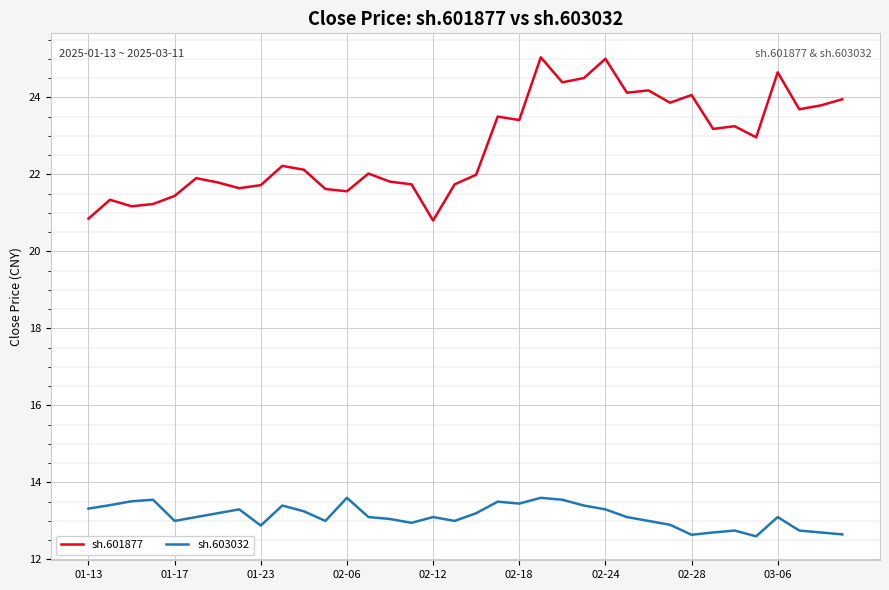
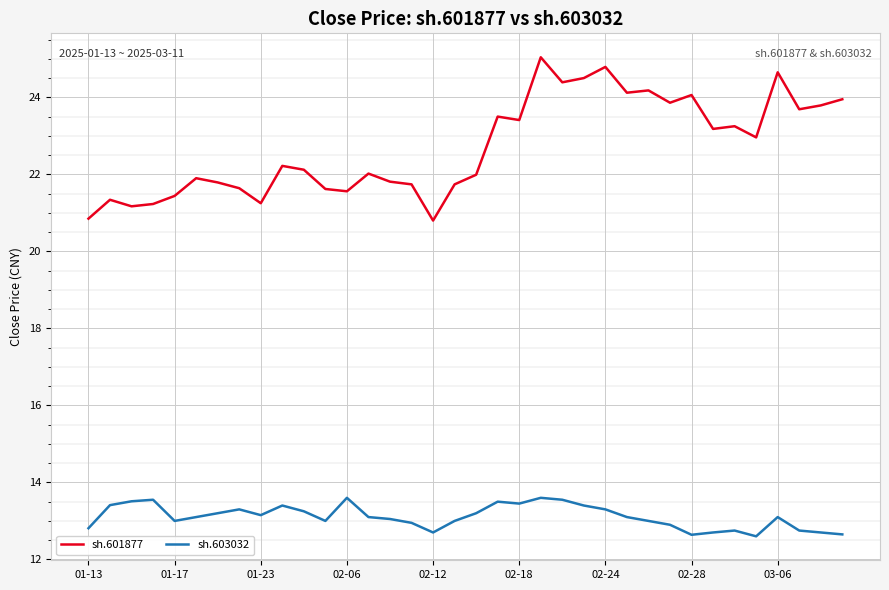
sh.603032, 01-13: 13.3 -> 12.8
sh.601877, 01-23: 21.7 -> 21.3
sh.603032, 01-23: 12.9 -> 13.2
sh.603032, 02-12: 13.1 -> 12.7
sh.601877, 02-24: 25.0 -> 24.8
